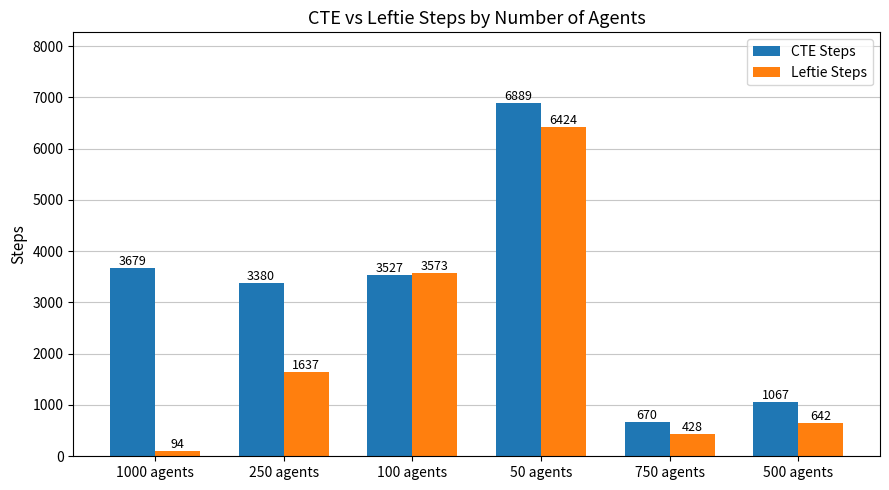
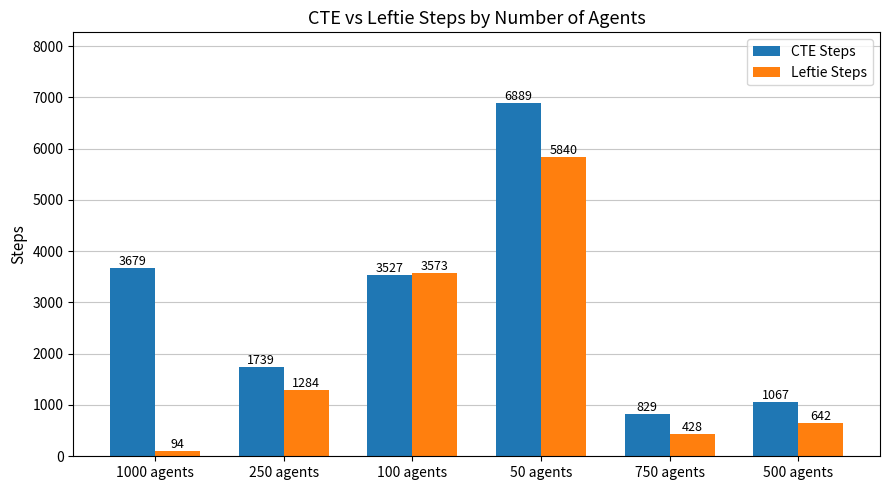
CTE Steps, 250 agents: 3380 -> 1739
Leftie Steps, 250 agents: 1637 -> 1284
Leftie Steps, 50 agents: 6424 -> 5840
CTE Steps, 750 agents: 670 -> 829
